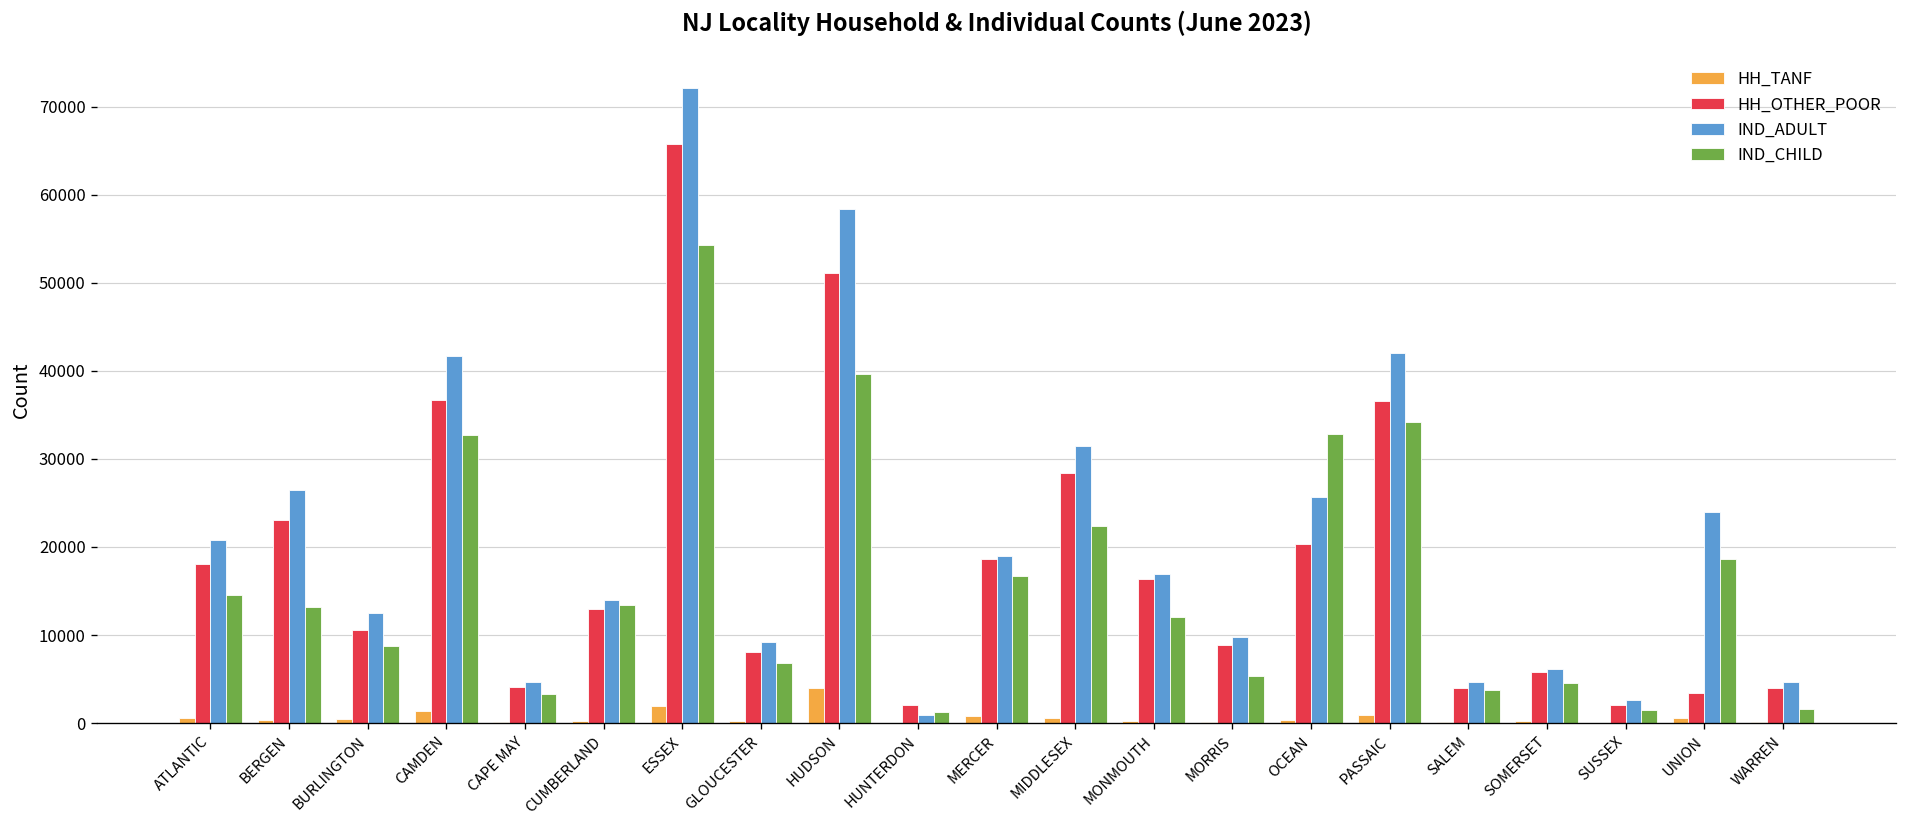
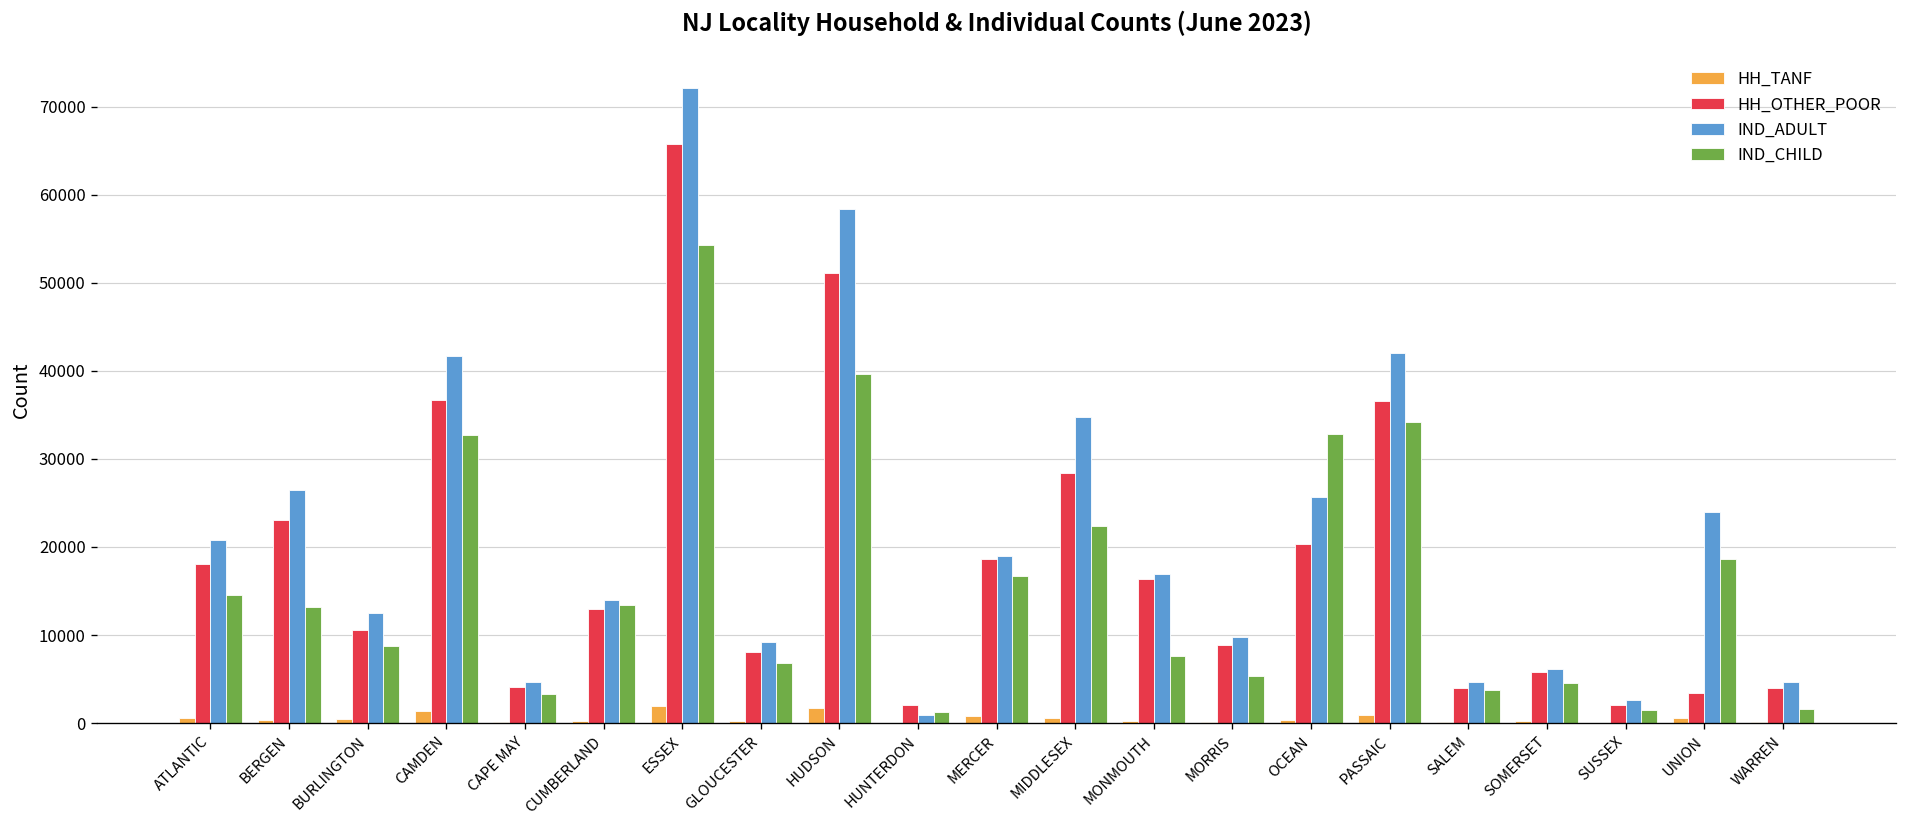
HH_TANF, HUDSON: 4000 -> 2000
IND_ADULT, MIDDLESEX: 31000 -> 35000
IND_CHILD, MONMOUTH: 12000 -> 8000
